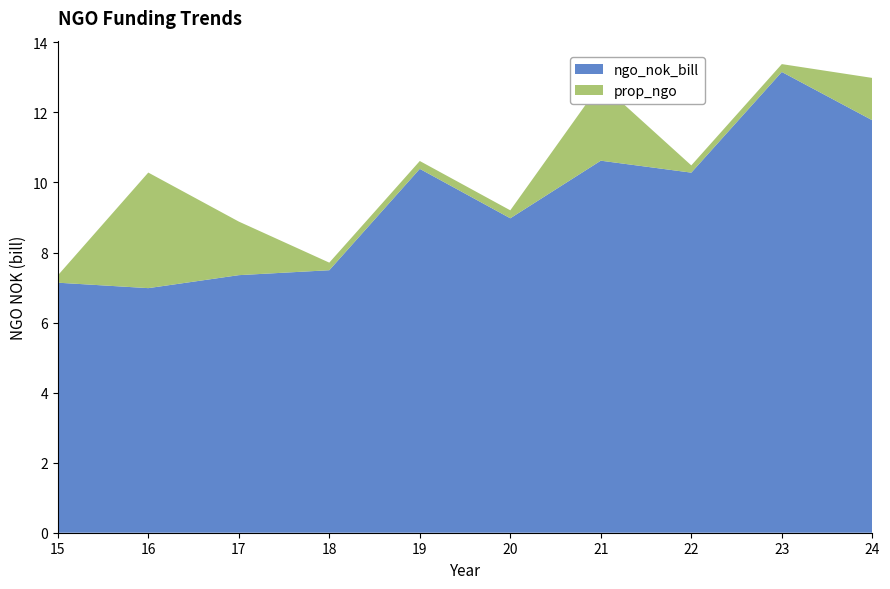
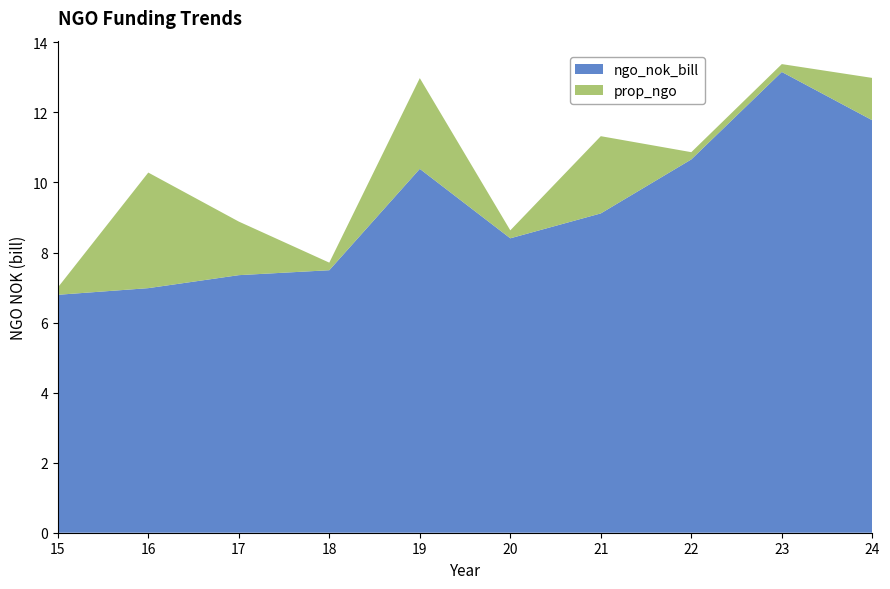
ngo_nok_bill, 15: 7.1 -> 6.8
prop_ngo, 19: 0.2 -> 2.6
ngo_nok_bill, 20: 9.0 -> 8.4
ngo_nok_bill, 21: 10.6 -> 9.1
ngo_nok_bill, 22: 10.3 -> 10.7
